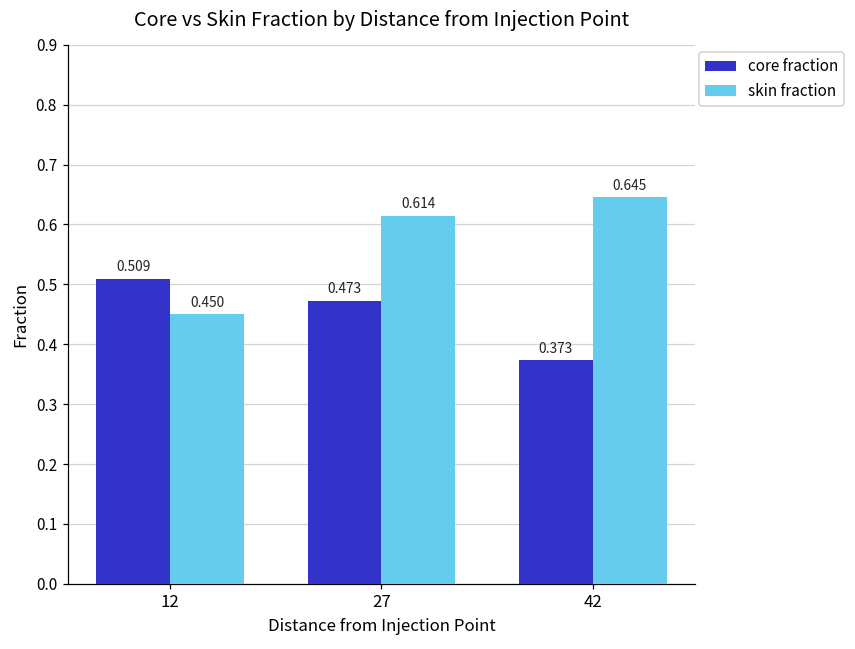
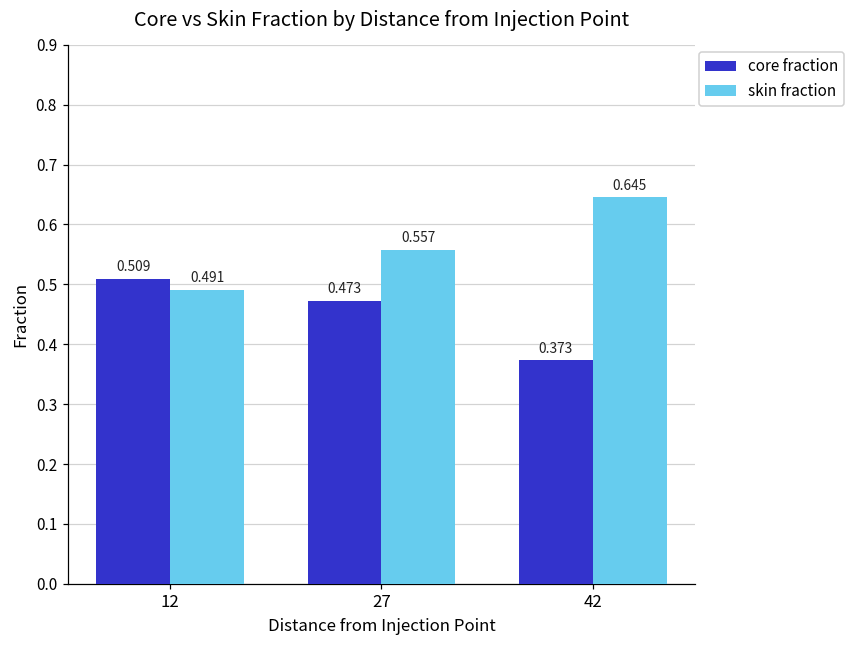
skin fraction, 12: 0.450 -> 0.491
skin fraction, 27: 0.614 -> 0.557
